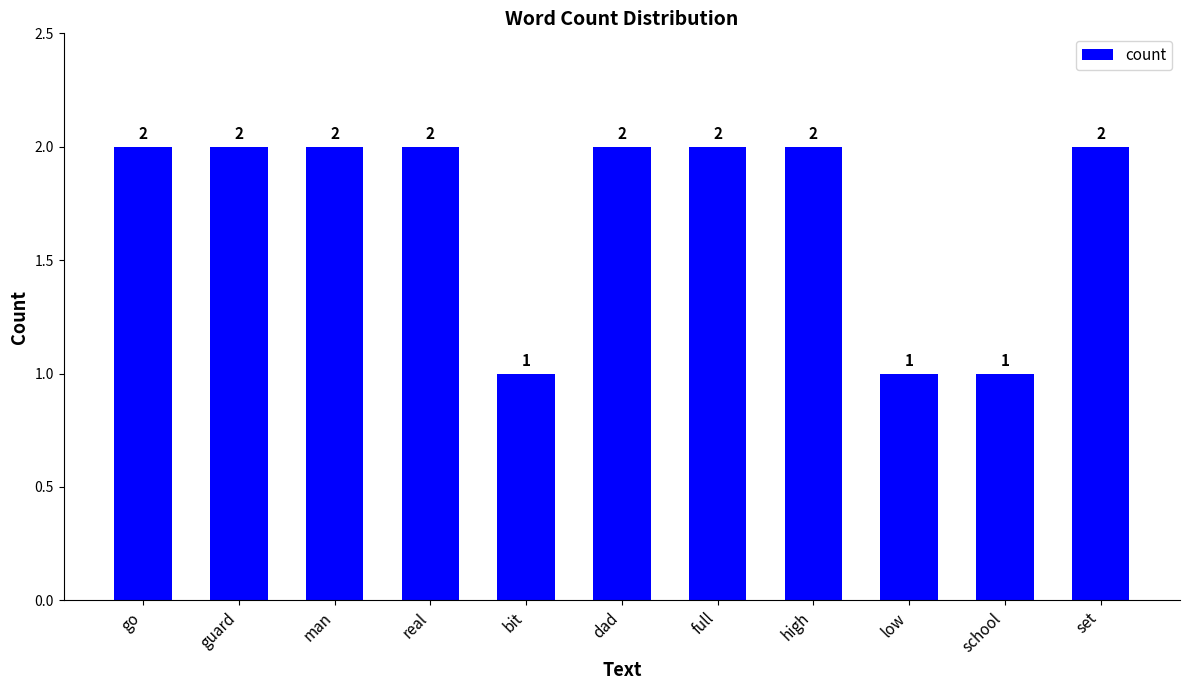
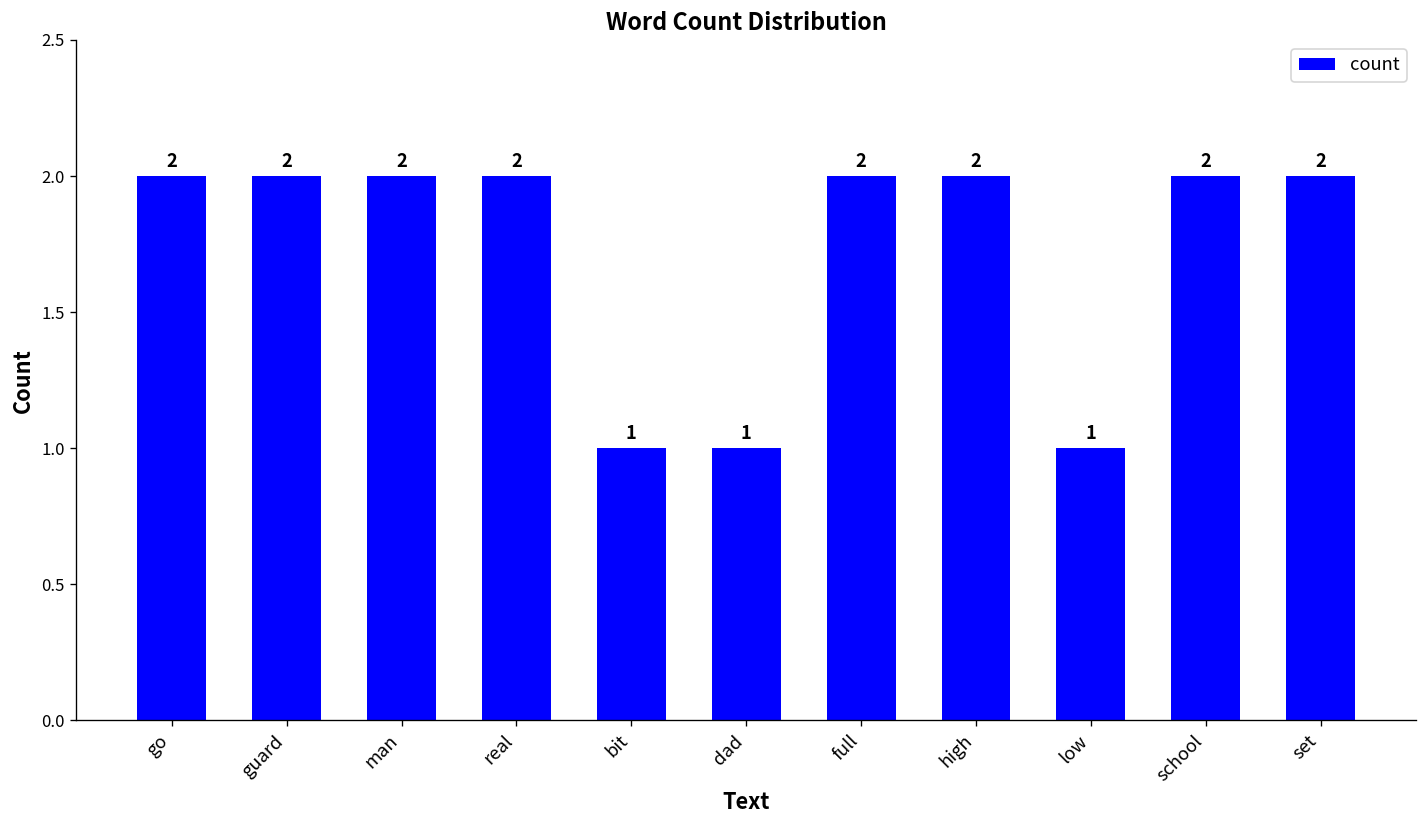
dad: 2 -> 1
school: 1 -> 2
